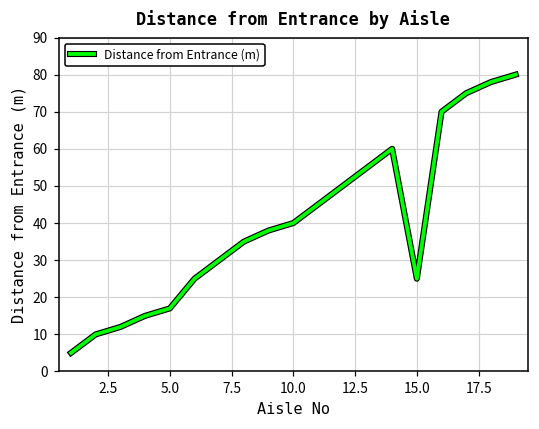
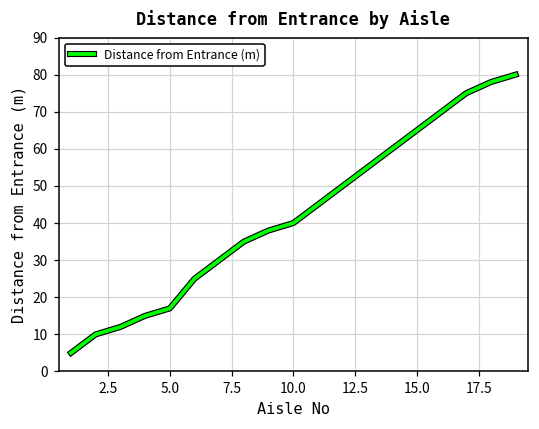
15.0: 25 -> 65
